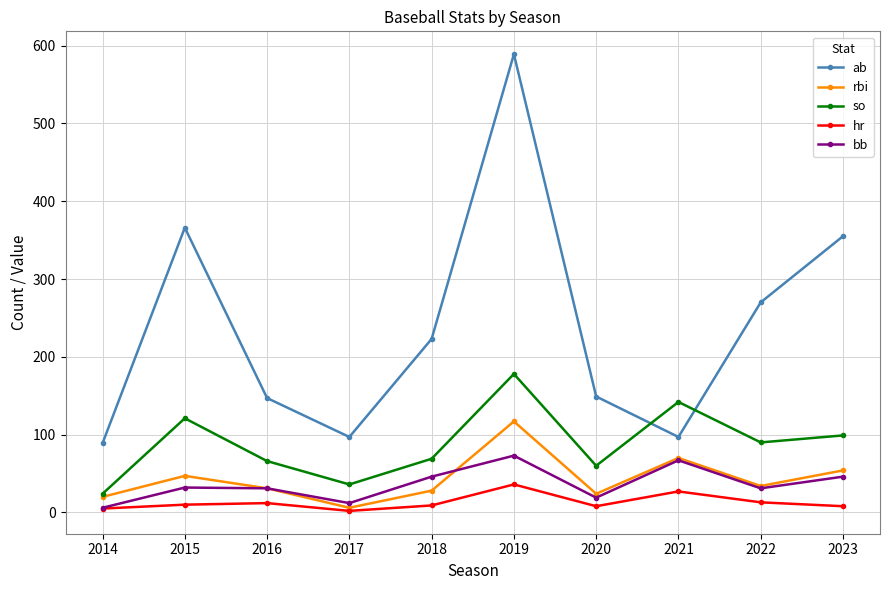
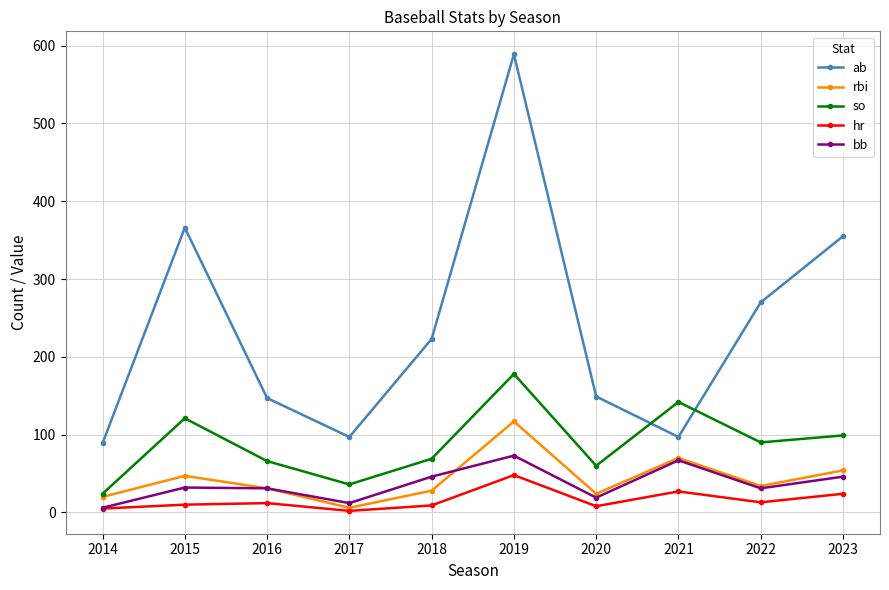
hr, 2019: 40 -> 50
hr, 2023: 10 -> 20
